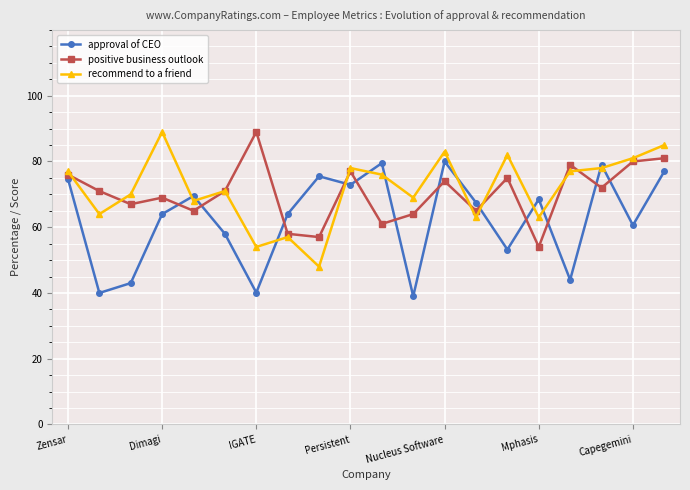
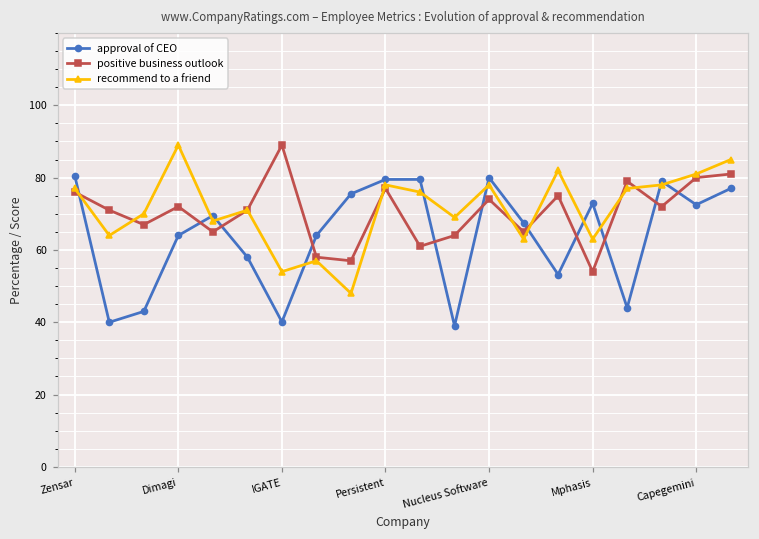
approval of CEO, Zensar: 75 -> 81
positive business outlook, Dimagi: 69 -> 72
approval of CEO, Persistent: 73 -> 80
recommend to a friend, Nucleus Software: 83 -> 78
approval of CEO, Mphasis: 69 -> 73
approval of CEO, Capegemini: 61 -> 73
